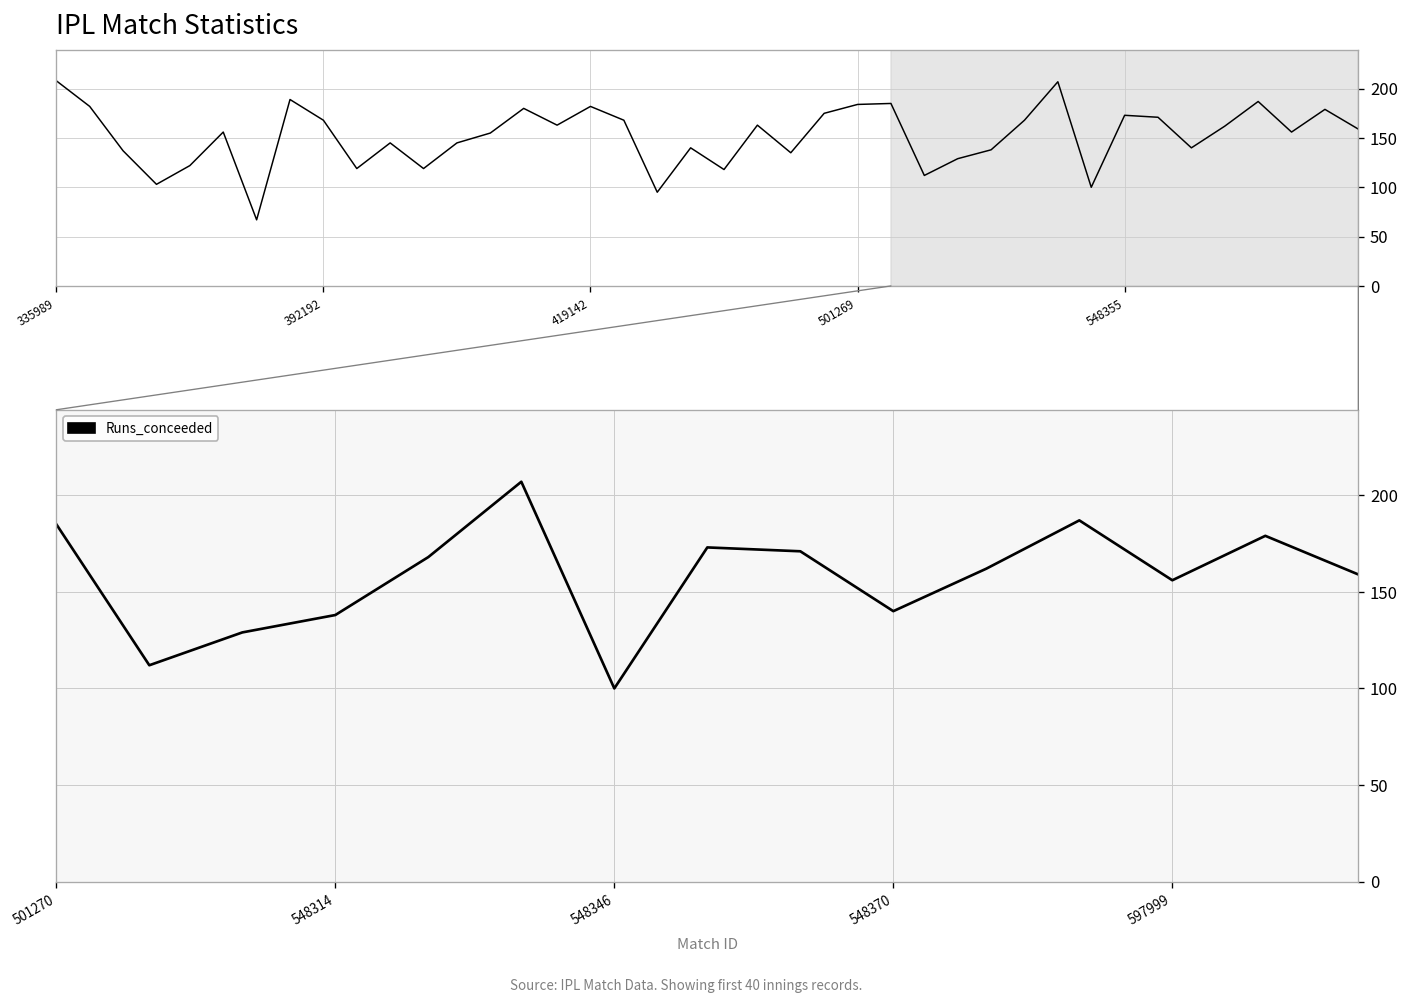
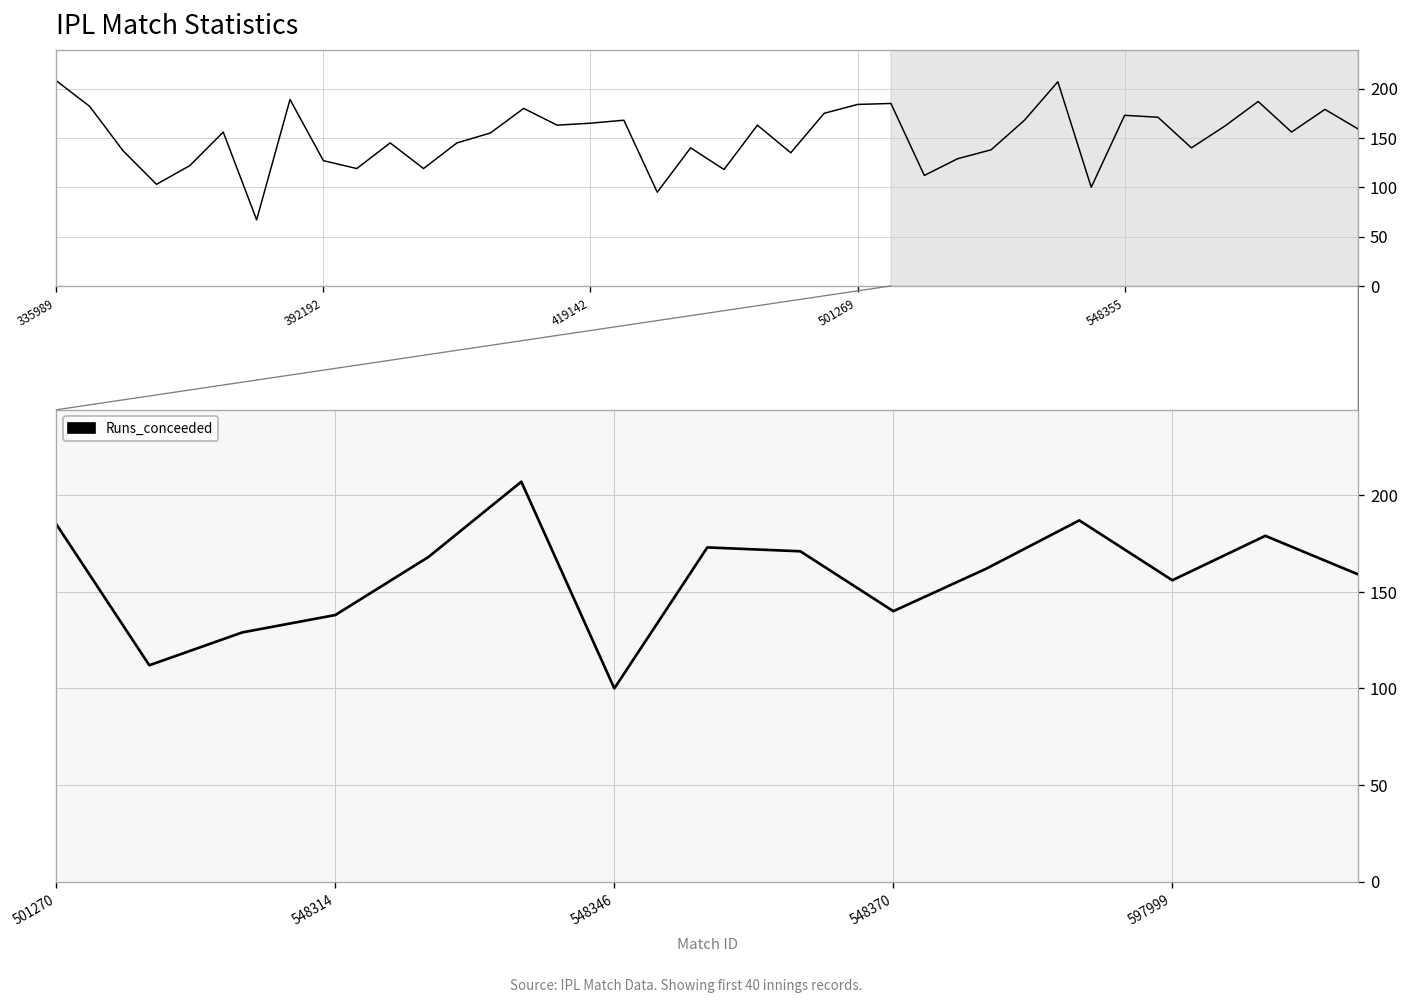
IPL Match Statistics, 392192: 170 -> 130
IPL Match Statistics, 419142: 180 -> 170
